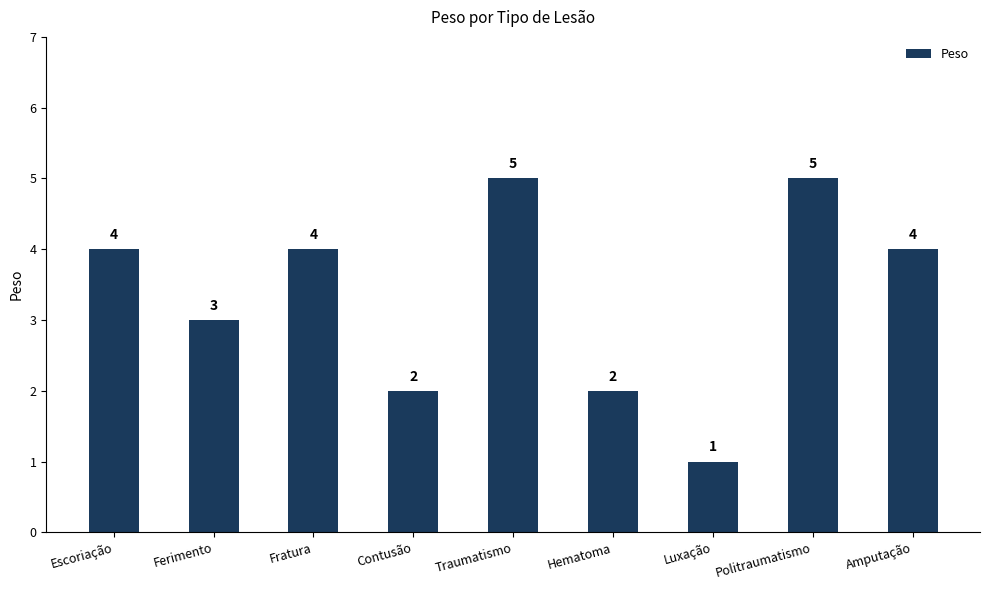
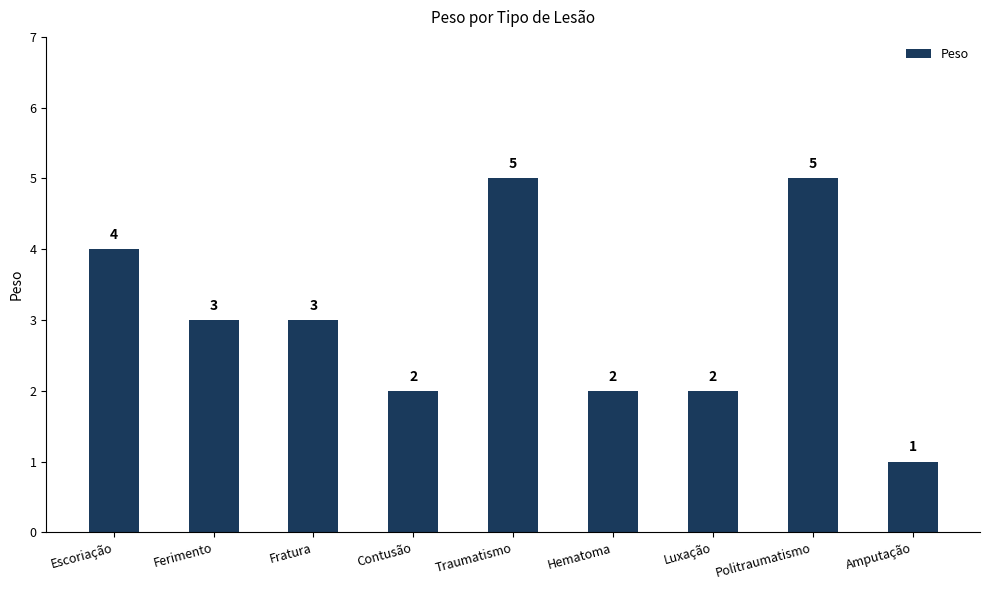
Fratura: 4 -> 3
Luxação: 1 -> 2
Amputação: 4 -> 1
